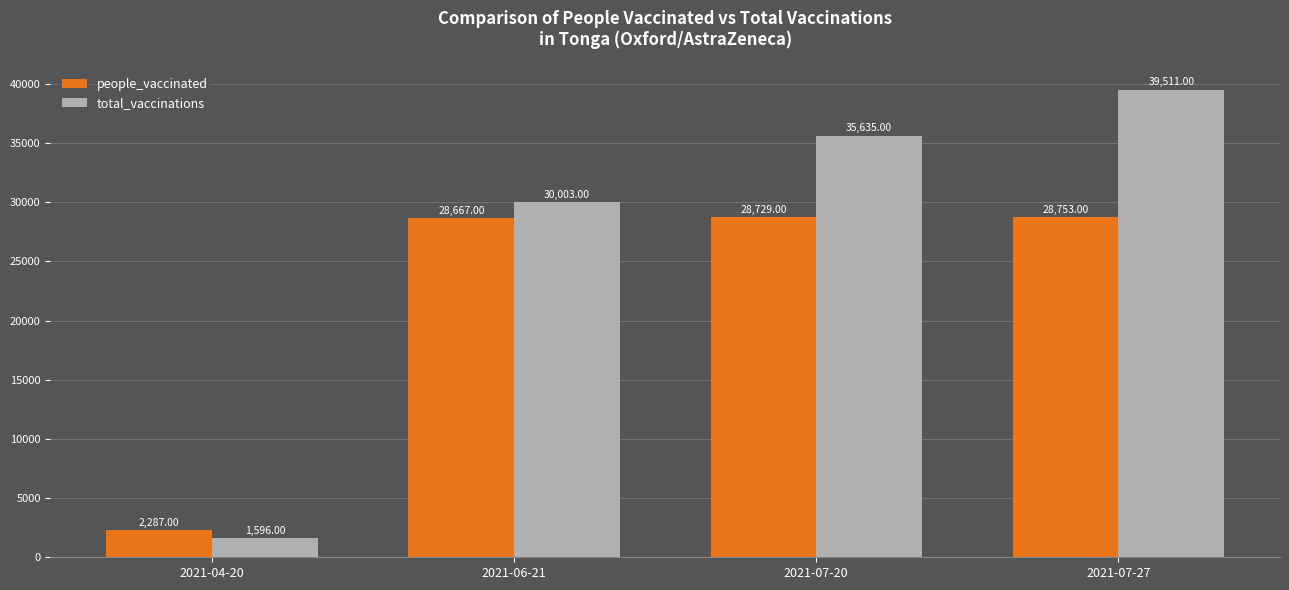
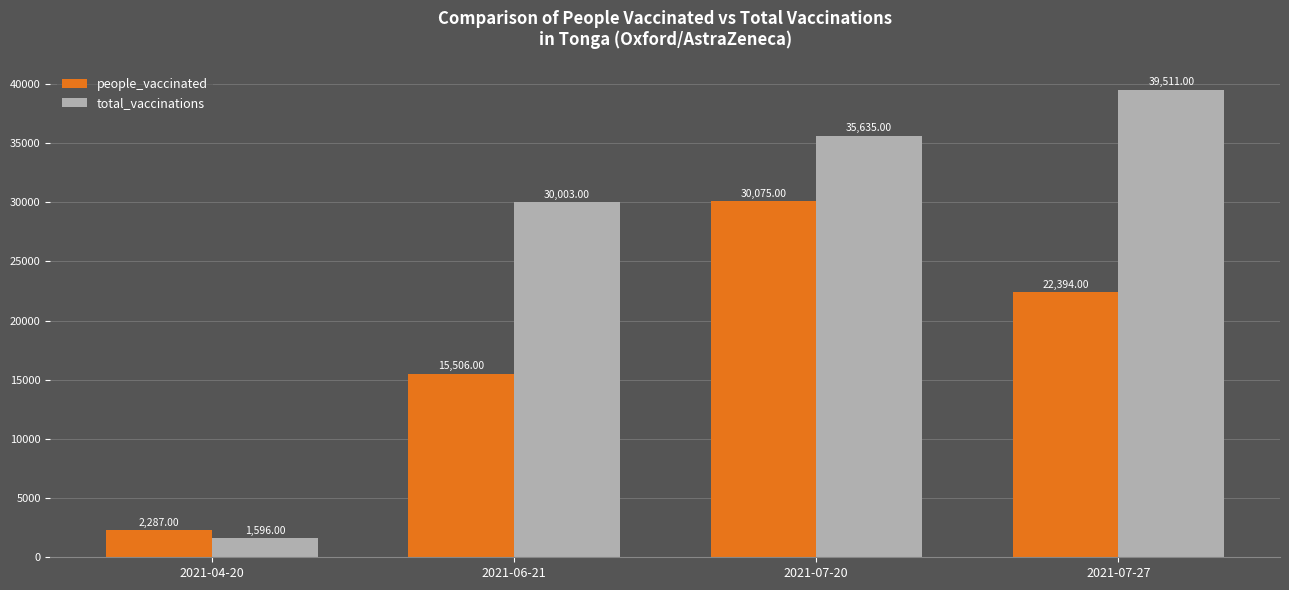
people_vaccinated, 2021-06-21: 28,667.00 -> 15,506.00
people_vaccinated, 2021-07-20: 28,729.00 -> 30,075.00
people_vaccinated, 2021-07-27: 28,753.00 -> 22,394.00
